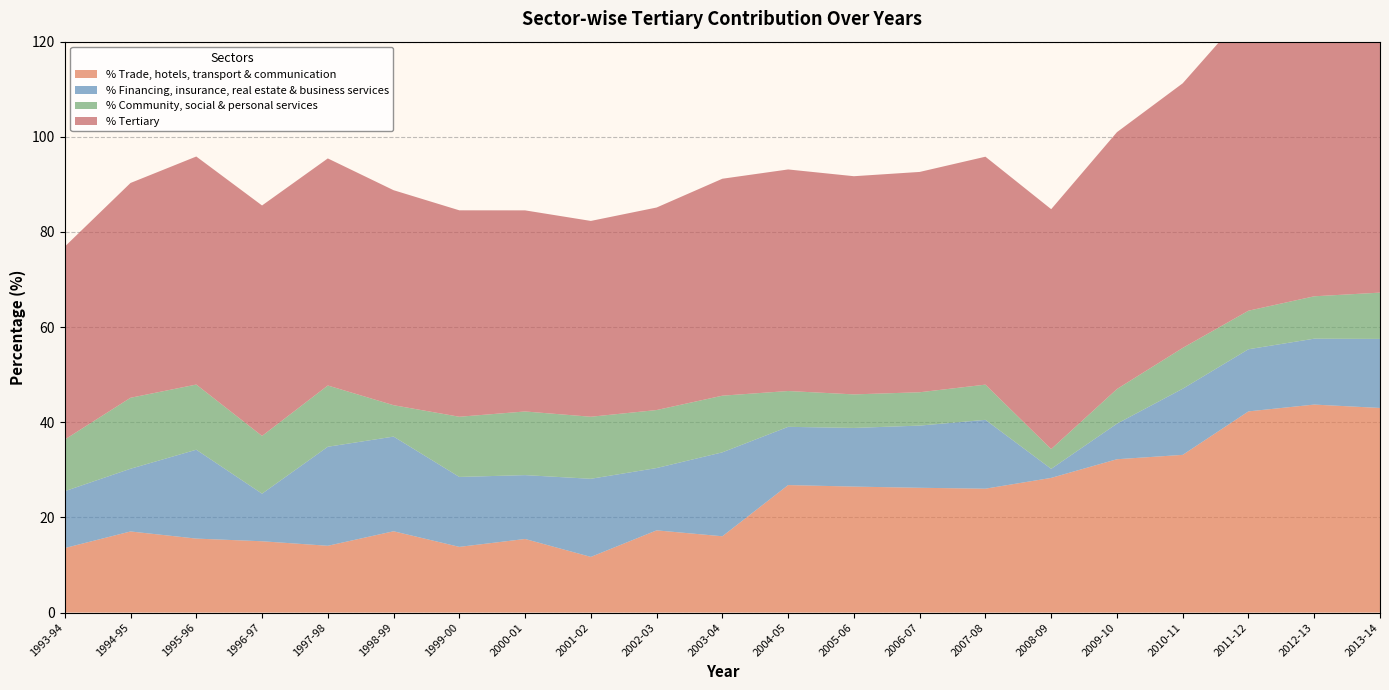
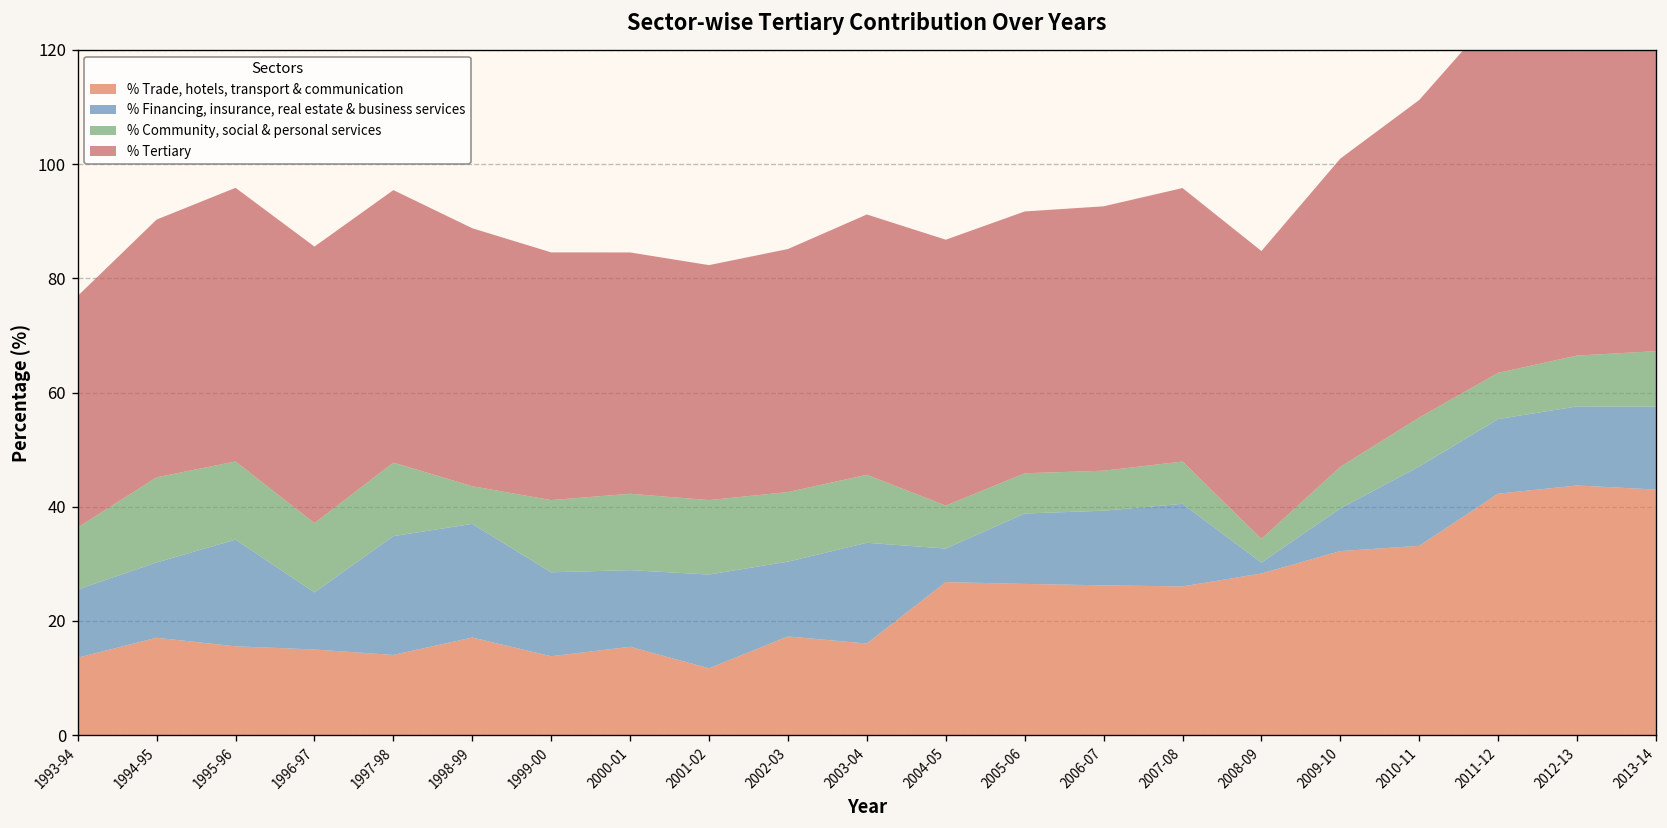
% Financing, insurance, real estate & business services, 2004-05: 12 -> 6
